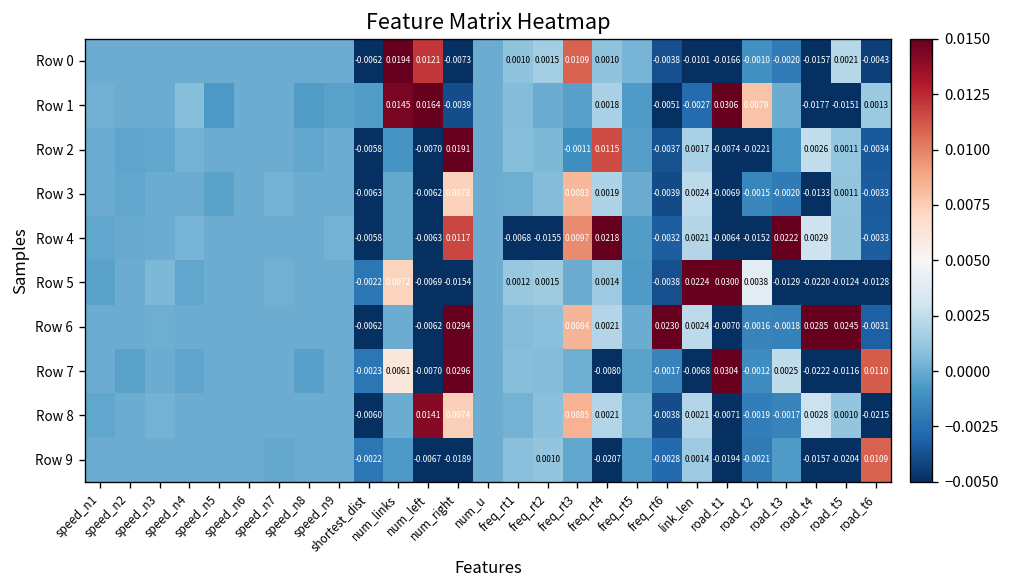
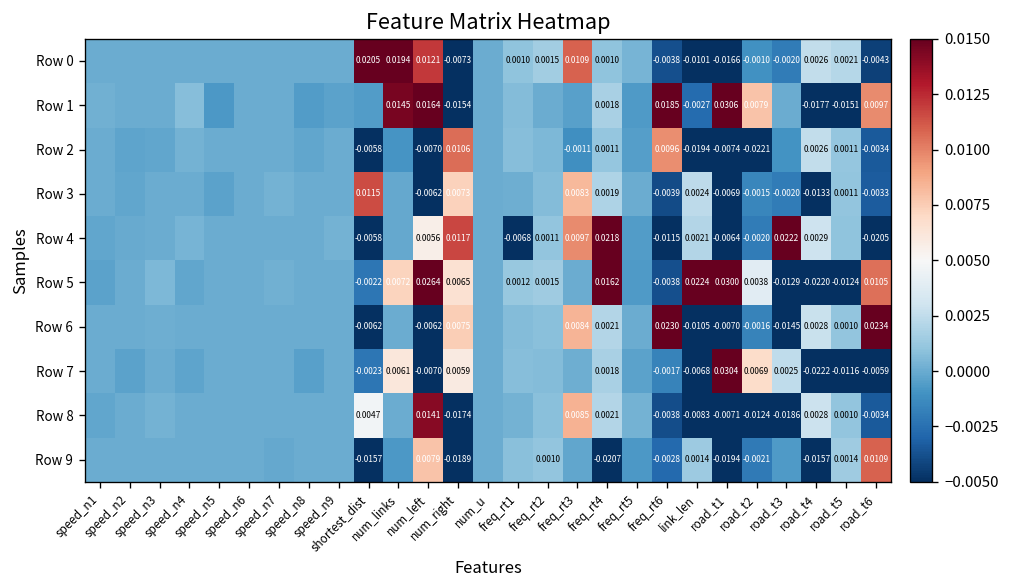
Row 0, shortest_dist: -0.0062 -> 0.0205
Row 0, road_t4: -0.0157 -> 0.0026
Row 1, num_right: -0.0039 -> -0.0154
Row 1, freq_rt6: -0.0051 -> 0.0185
Row 1, road_t6: 0.0013 -> 0.0097
Row 2, num_right: 0.0191 -> 0.0106
Row 2, freq_rt4: 0.0115 -> 0.0011
Row 2, freq_rt6: -0.0037 -> 0.0096
Row 2, link_len: 0.0017 -> -0.0194
Row 3, shortest_dist: -0.0063 -> 0.0115
Row 4, num_left: -0.0063 -> 0.0056
Row 4, freq_rt2: -0.0155 -> 0.0011
Row 4, freq_rt6: -0.0032 -> -0.0115
Row 4, road_t2: -0.0152 -> -0.0020
Row 4, road_t6: -0.0033 -> -0.0205
Row 5, num_left: -0.0069 -> 0.0264
Row 5, num_right: -0.0154 -> 0.0065
Row 5, freq_rt4: 0.0014 -> 0.0162
Row 5, road_t6: -0.0128 -> 0.0105
Row 6, num_right: 0.0294 -> 0.0075
Row 6, link_len: 0.0024 -> -0.0105
Row 6, road_t3: -0.0018 -> -0.0145
Row 6, road_t4: 0.0285 -> 0.0028
Row 6, road_t5: 0.0245 -> 0.0010
Row 6, road_t6: -0.0031 -> 0.0234
Row 7, num_right: 0.0296 -> 0.0059
Row 7, freq_rt4: -0.0080 -> 0.0018
Row 7, road_t2: -0.0012 -> 0.0069
Row 7, road_t6: 0.0110 -> -0.0059
Row 8, shortest_dist: -0.0060 -> 0.0047
Row 8, num_right: 0.0074 -> -0.0174
Row 8, link_len: 0.0021 -> -0.0083
Row 8, road_t2: -0.0019 -> -0.0124
Row 8, road_t3: -0.0017 -> -0.0186
Row 8, road_t6: -0.0215 -> -0.0034
Row 9, shortest_dist: -0.0022 -> -0.0157
Row 9, num_left: -0.0067 -> 0.0079
Row 9, road_t5: -0.0204 -> 0.0014
